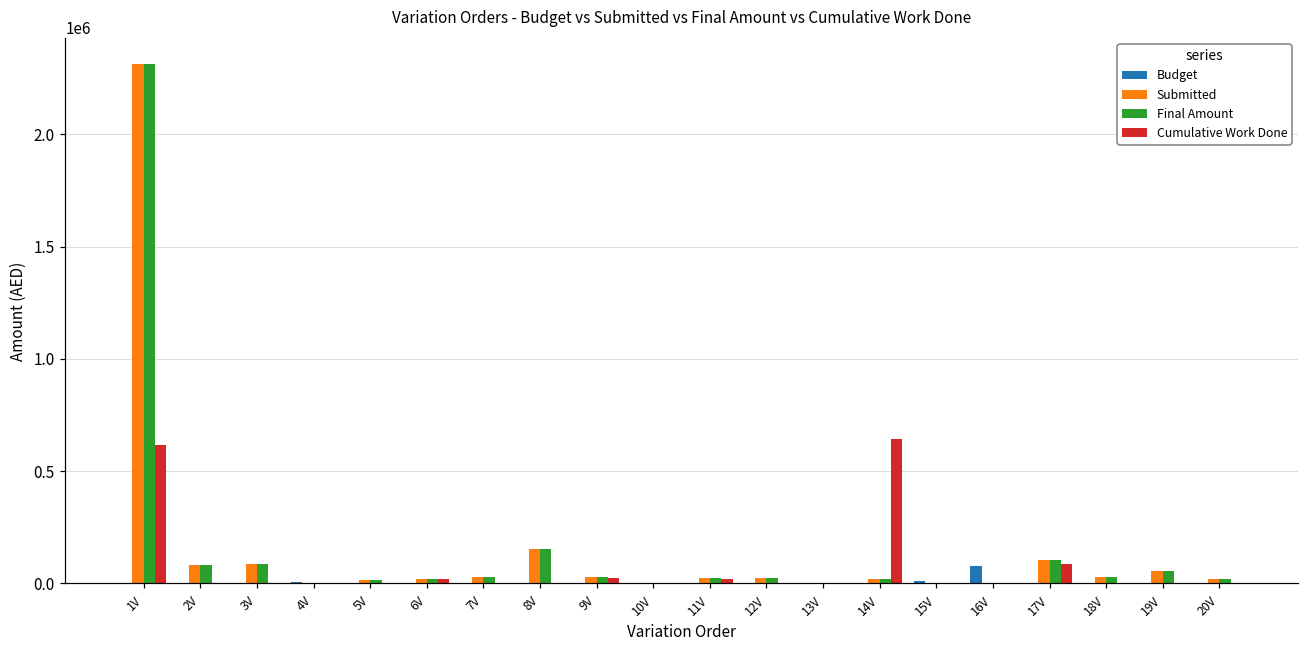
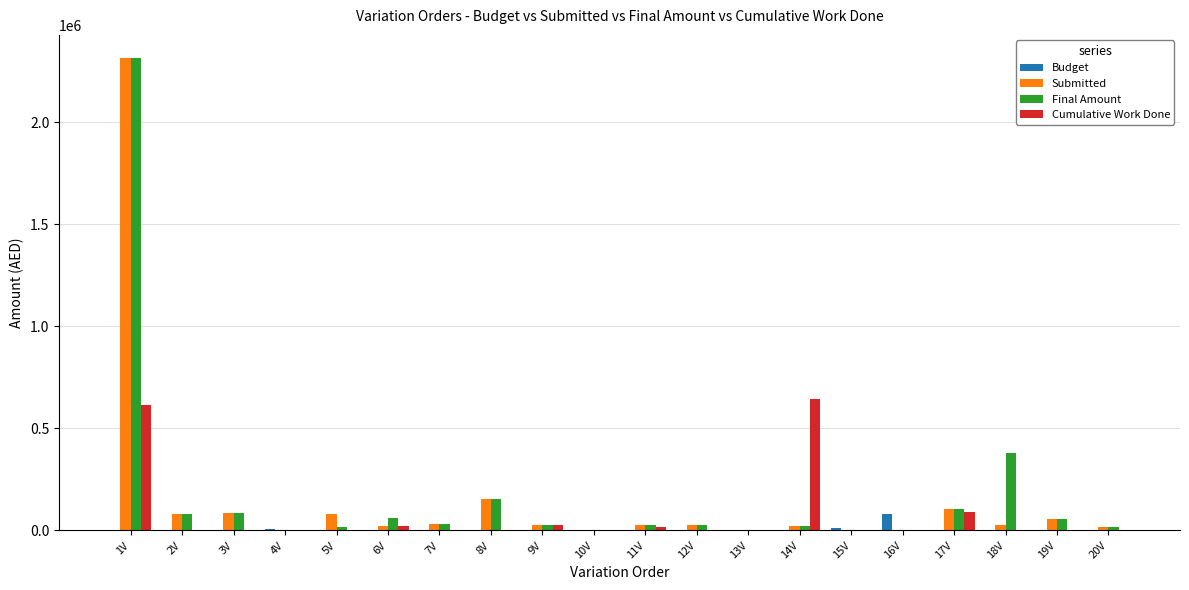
Submitted, 5V: 20000 -> 80000
Final Amount, 6V: 20000 -> 60000
Final Amount, 18V: 30000 -> 380000
